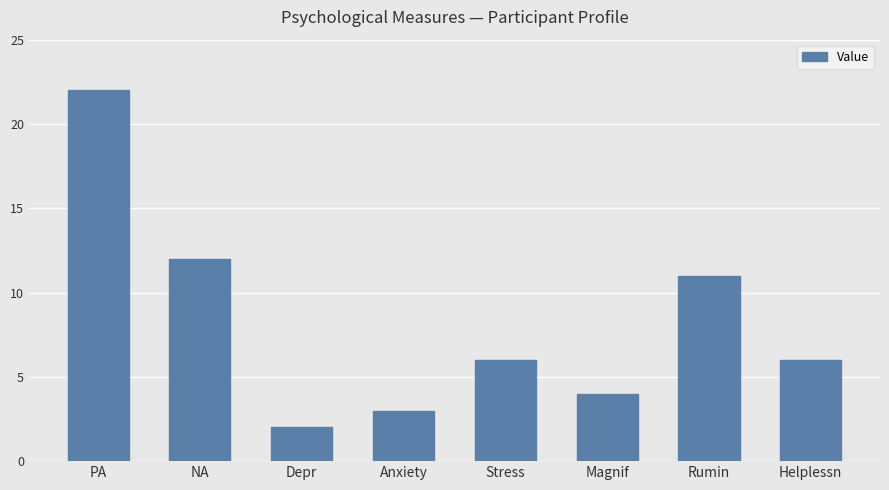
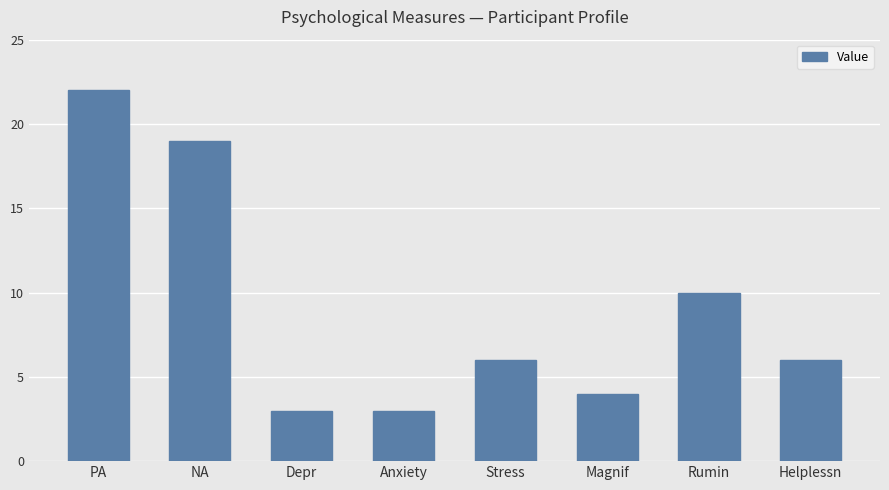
NA: 12 -> 19
Depr: 2 -> 3
Rumin: 11 -> 10
